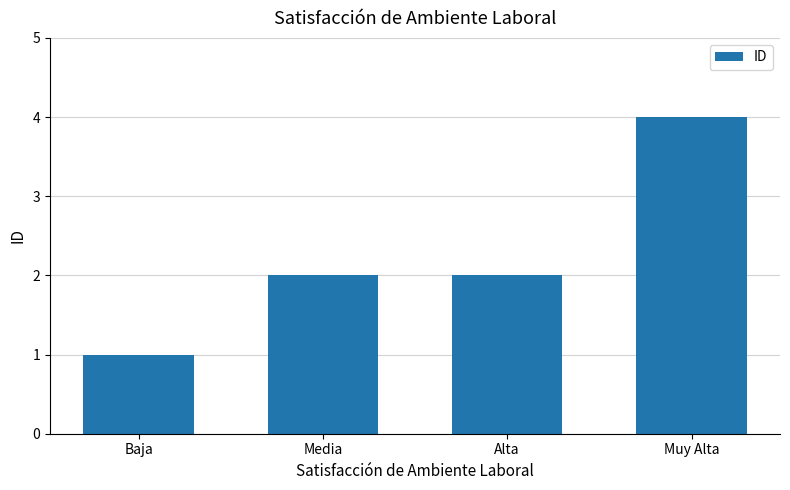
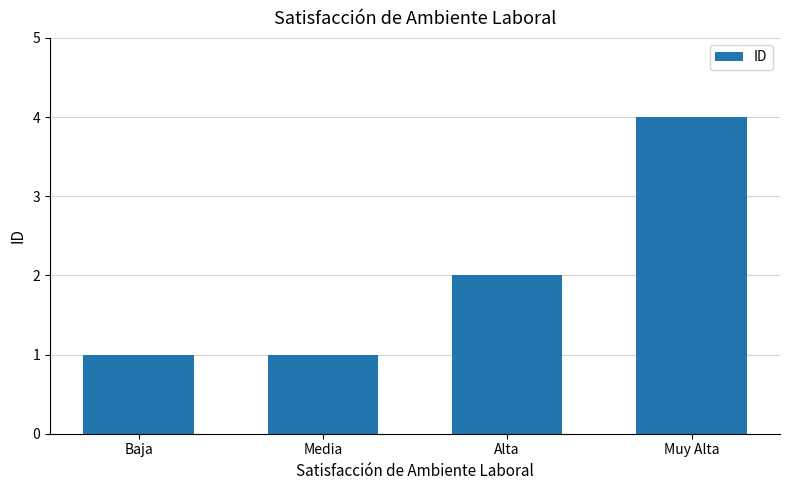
Media: 2 -> 1
